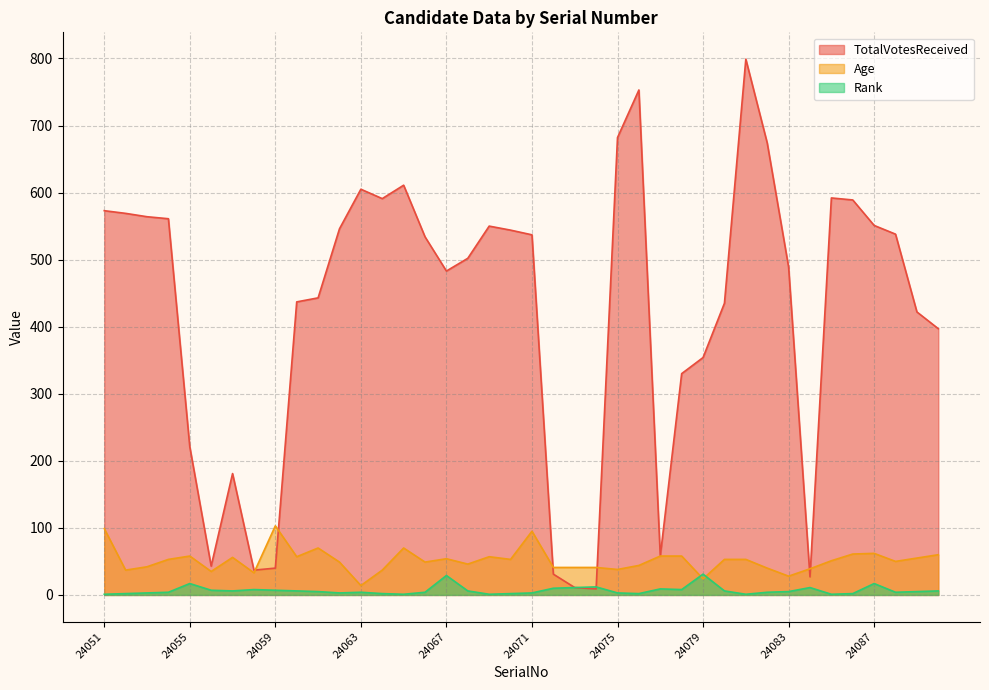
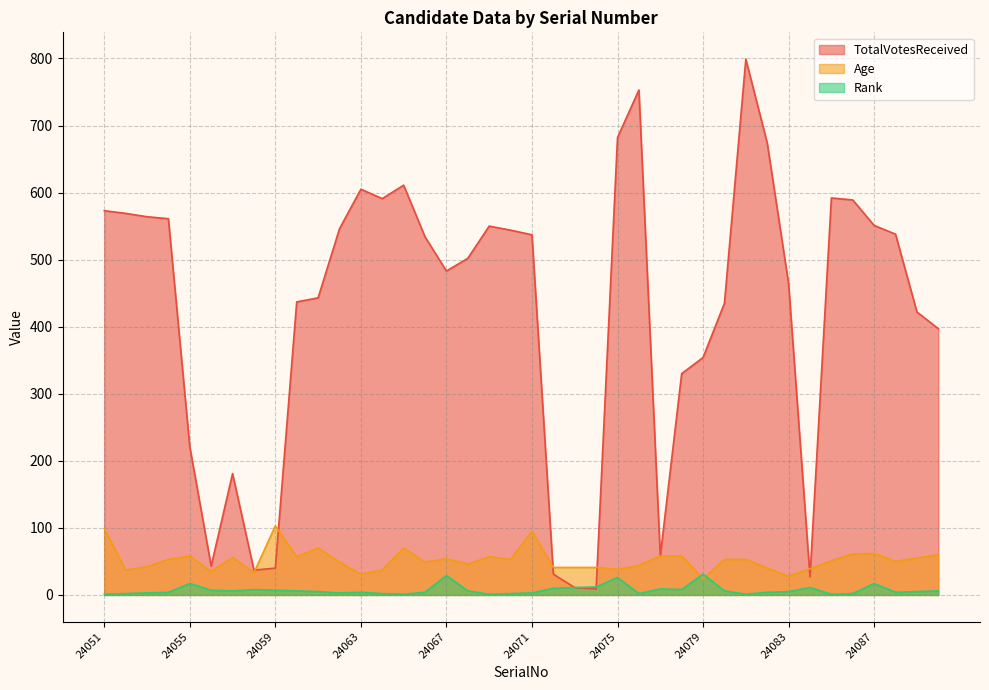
Age, 24063: 10 -> 30
Rank, 24075: 0 -> 30
TotalVotesReceived, 24083: 490 -> 460
